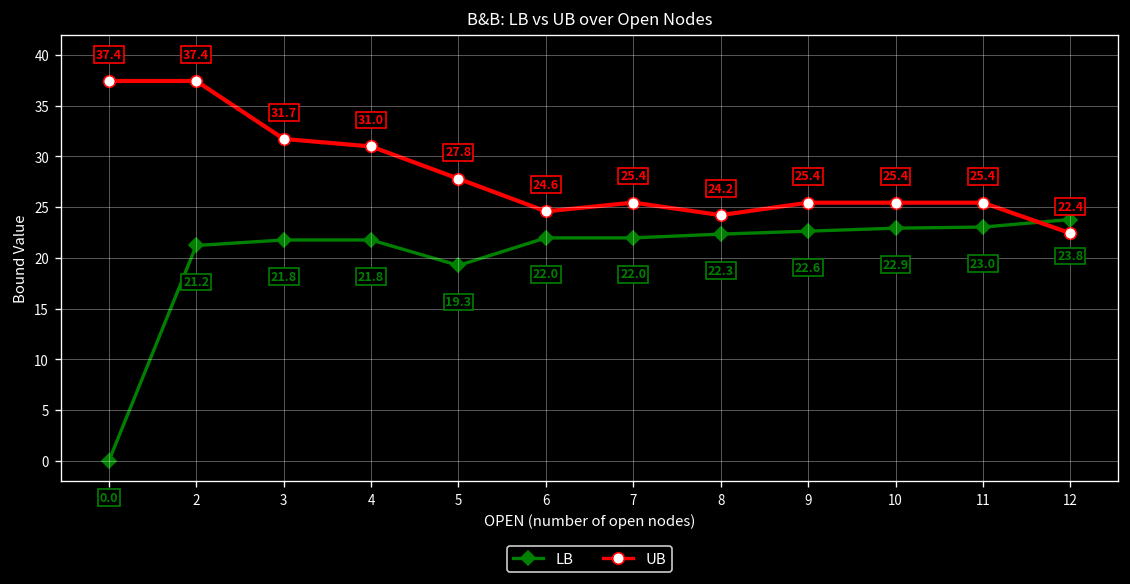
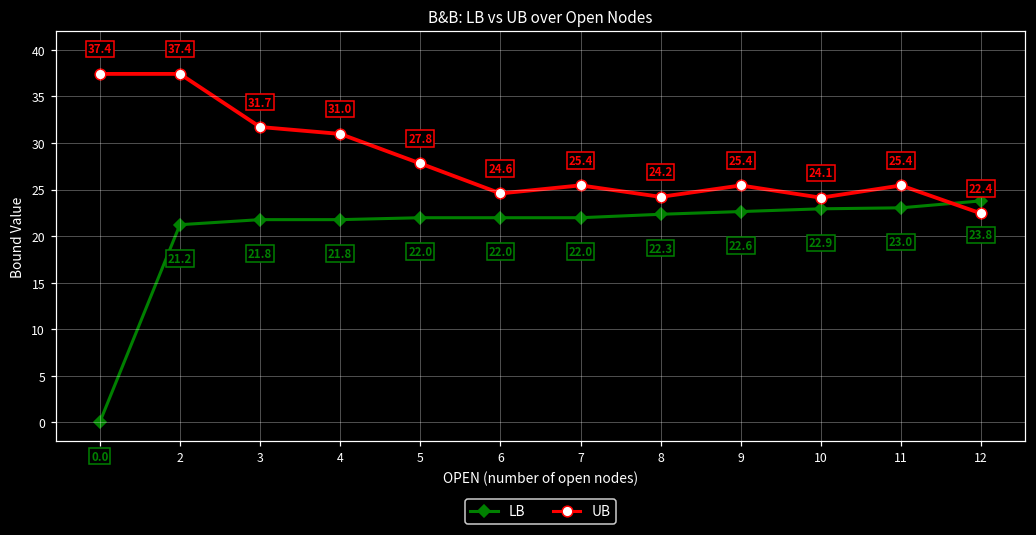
LB, 5: 19.3 -> 22.0
UB, 10: 25.4 -> 24.1
